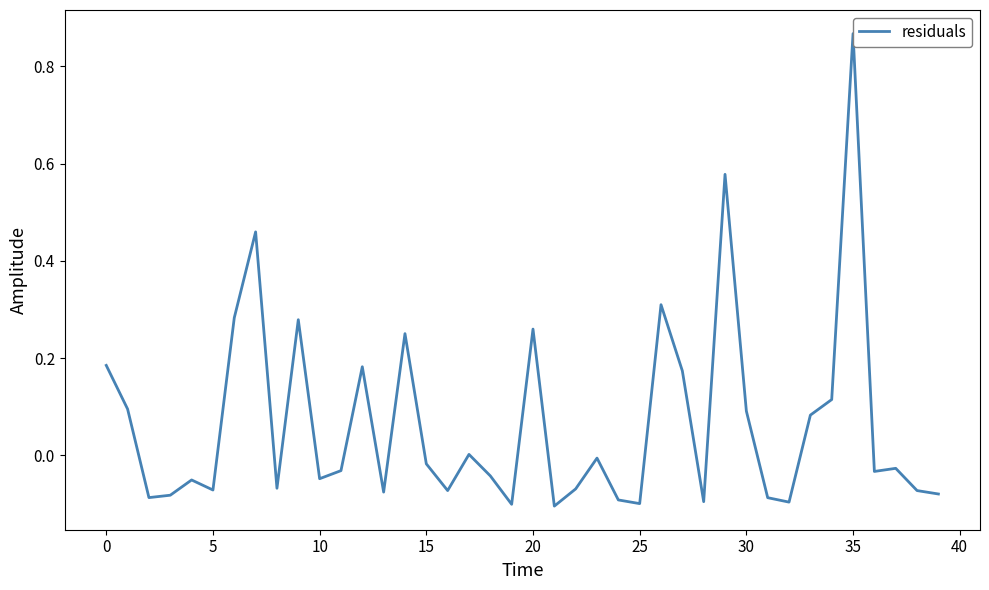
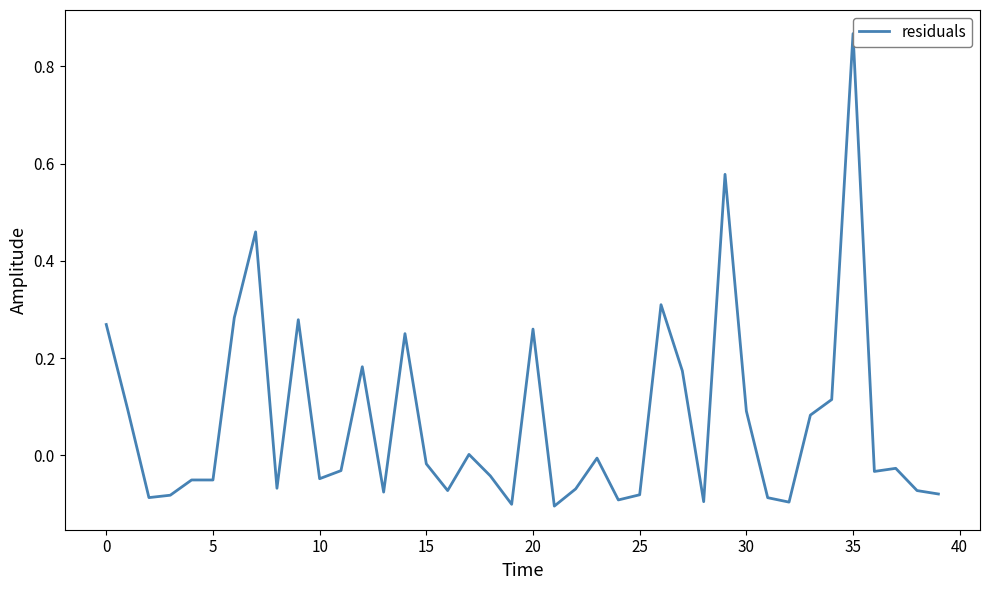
0: 0.18 -> 0.27
5: -0.07 -> -0.05
25: -0.10 -> -0.08
